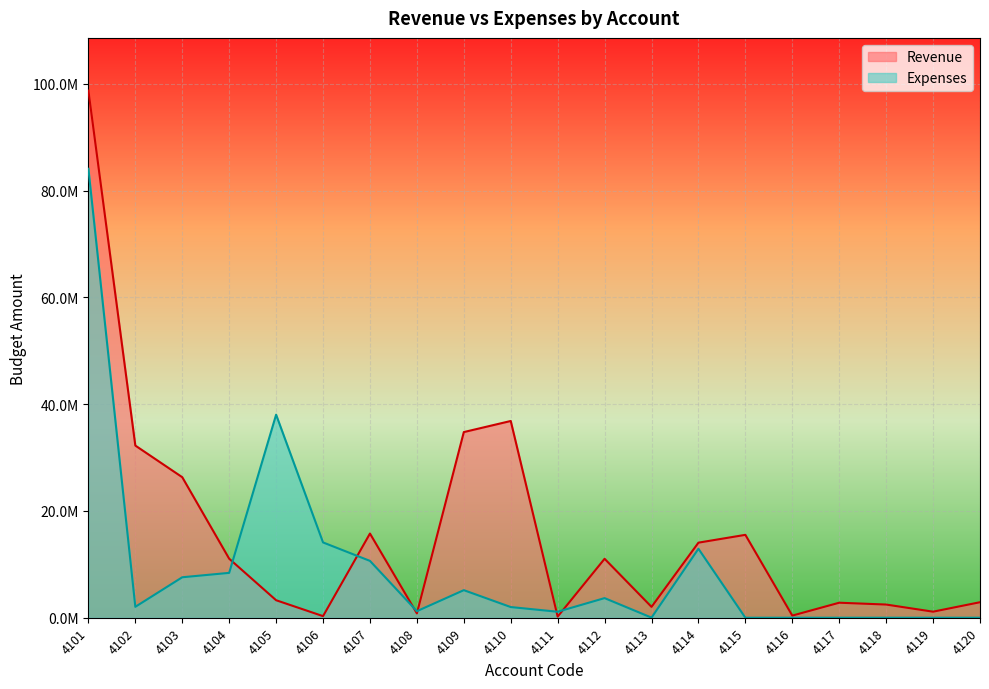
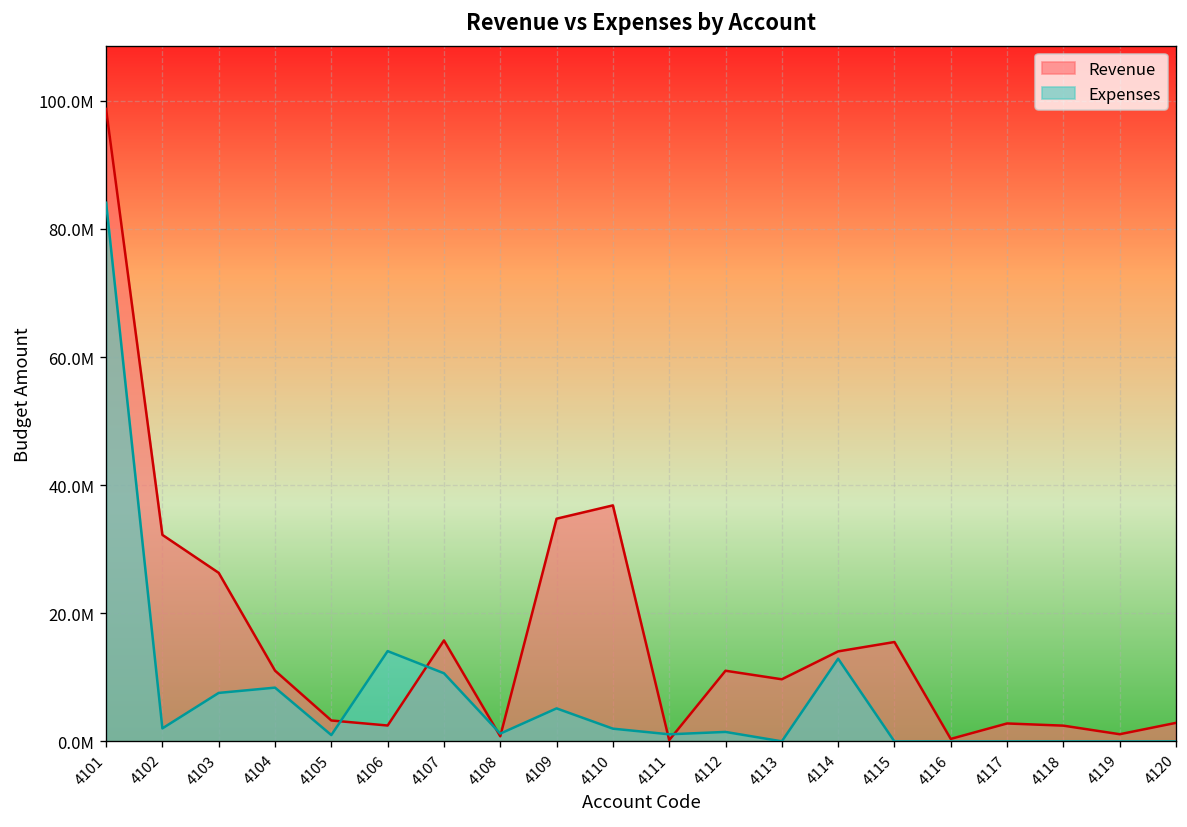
Expenses, 4105: 38000000 -> 1000000
Revenue, 4106: 0 -> 2000000
Expenses, 4112: 4000000 -> 1000000
Revenue, 4113: 2000000 -> 10000000
